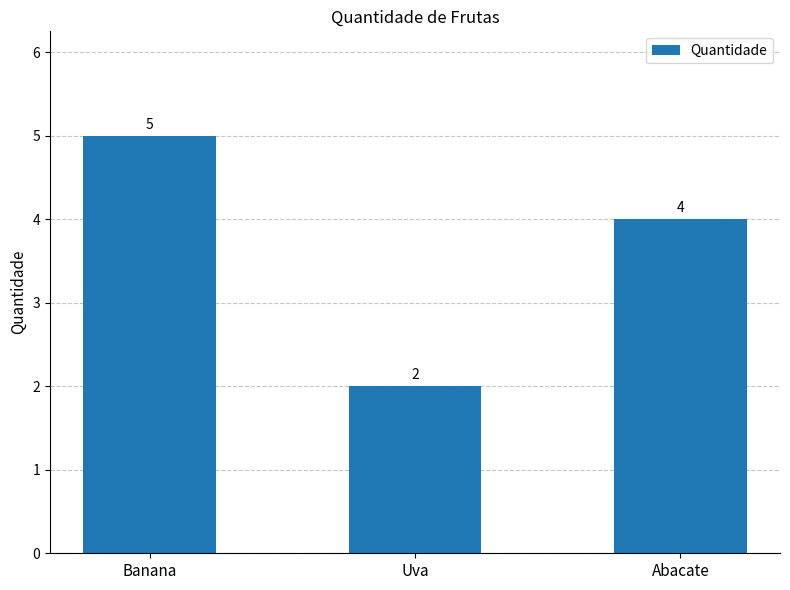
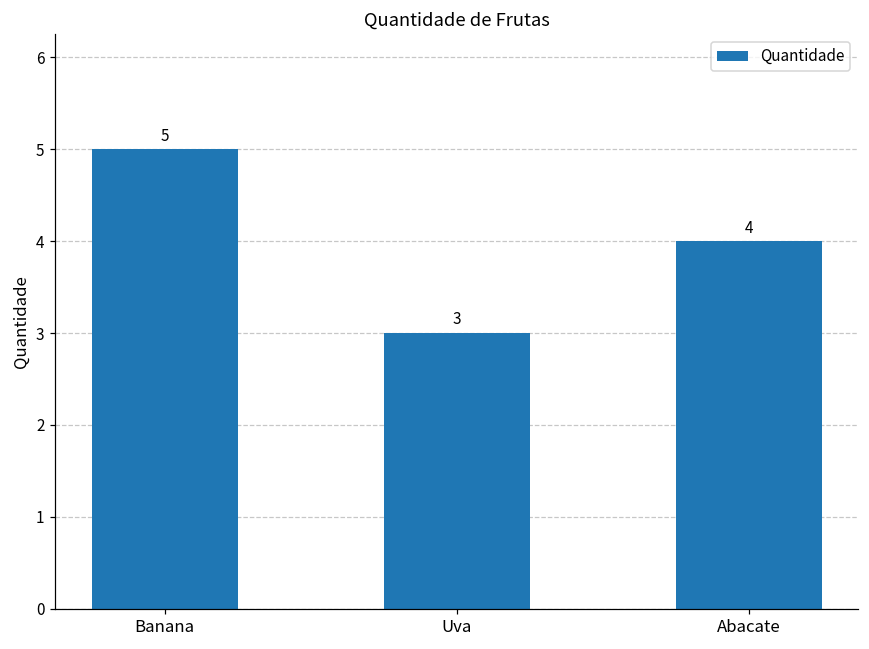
Uva: 2 -> 3
